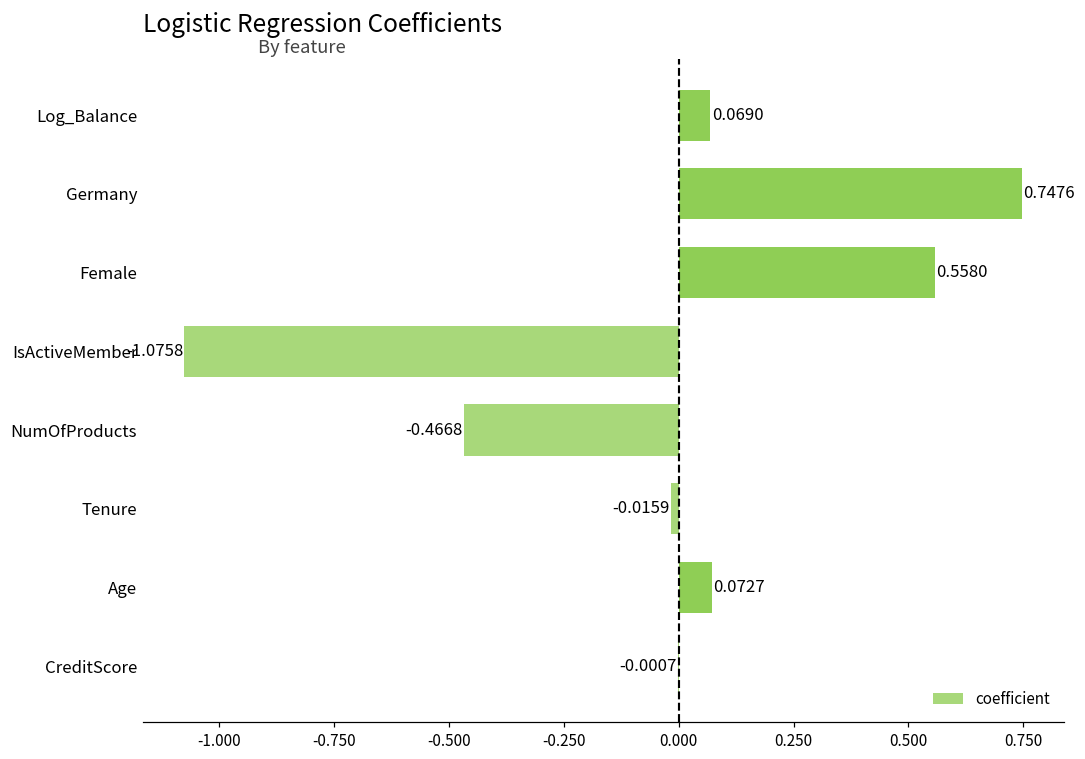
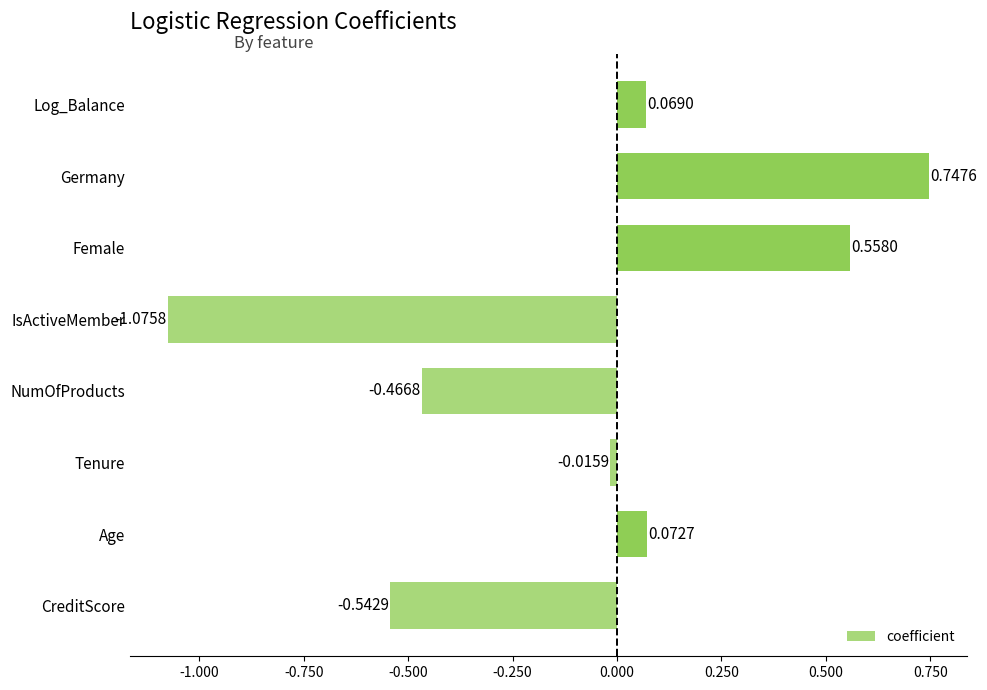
CreditScore: -0.0007 -> -0.5429
